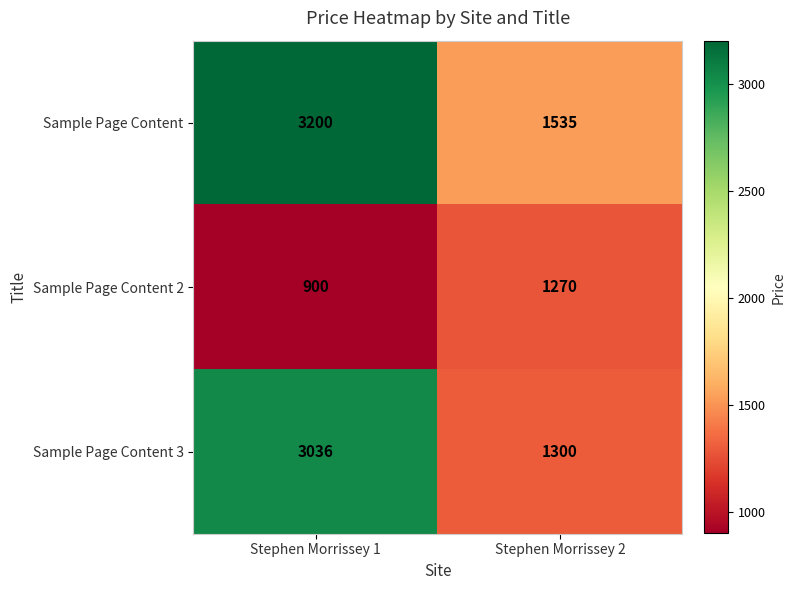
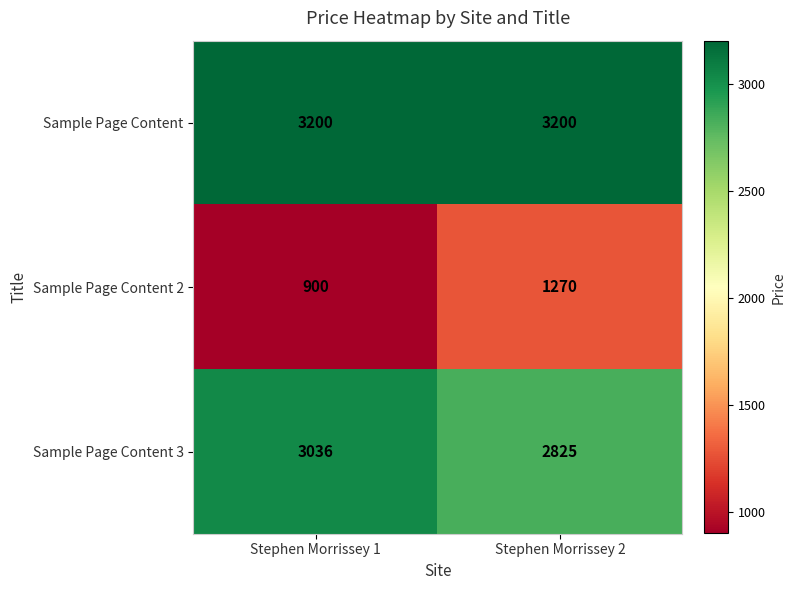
Sample Page Content, Stephen Morrissey 2: 1535 -> 3200
Sample Page Content 3, Stephen Morrissey 2: 1300 -> 2825
